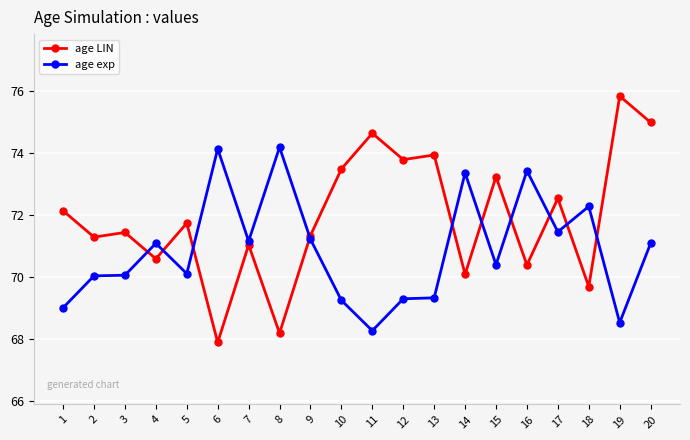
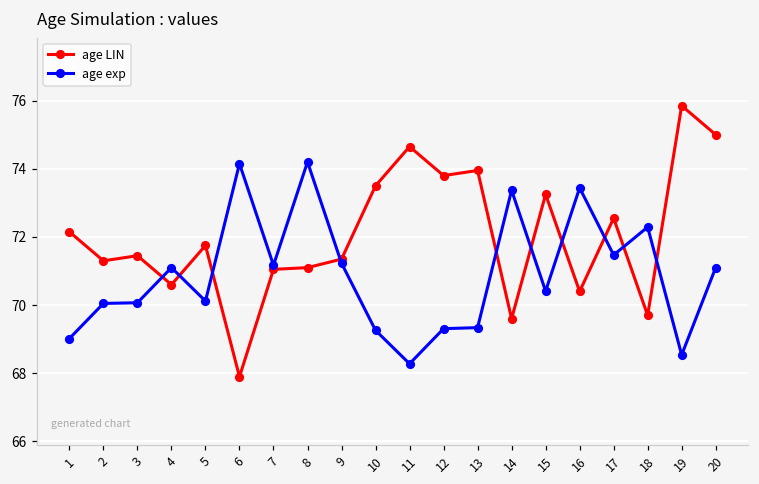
age LIN, 8: 68.2 -> 71.1
age LIN, 14: 70.1 -> 69.6
